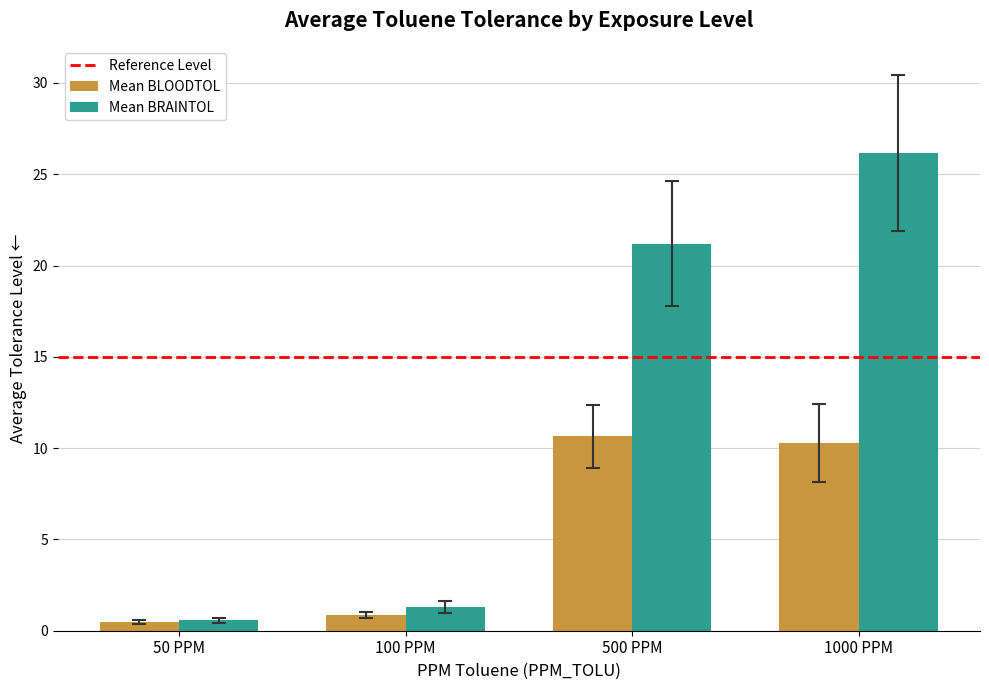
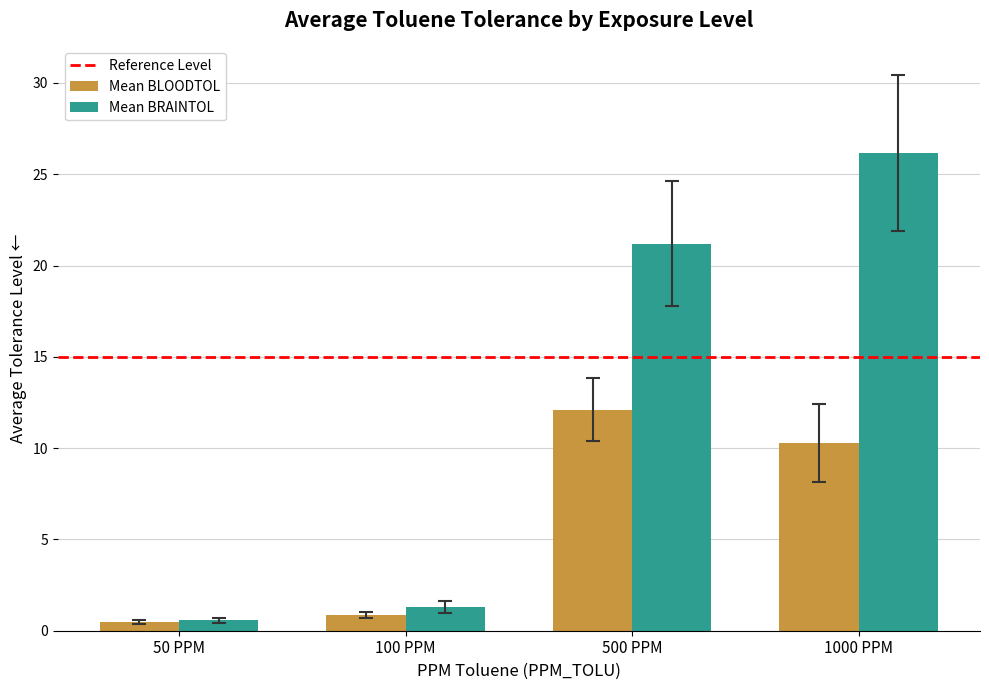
Mean BLOODTOL, 500 PPM: 10.6 -> 12.1
